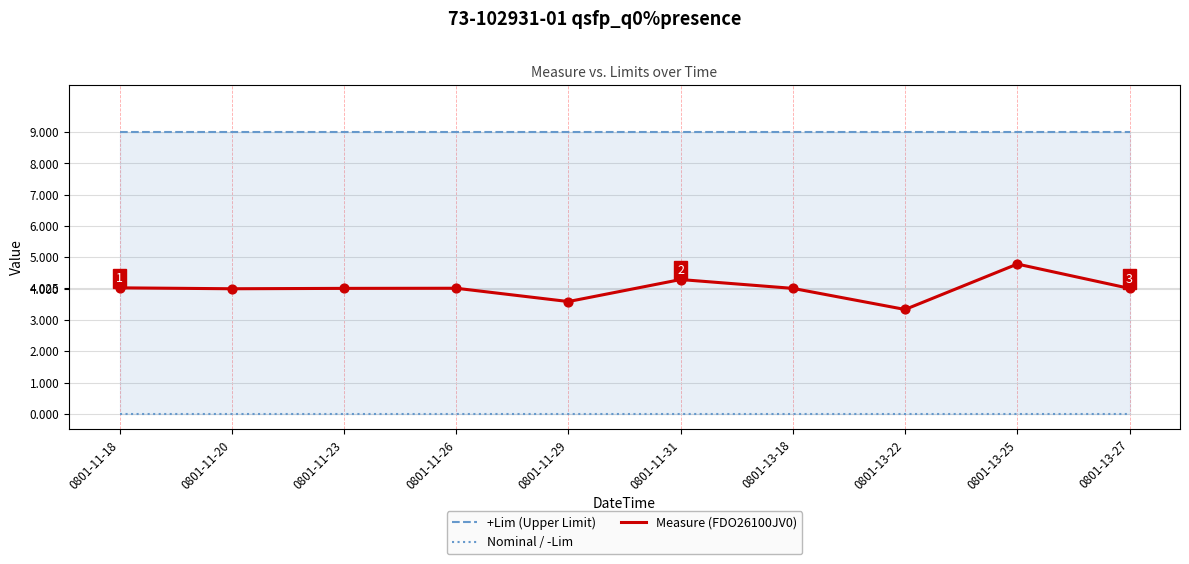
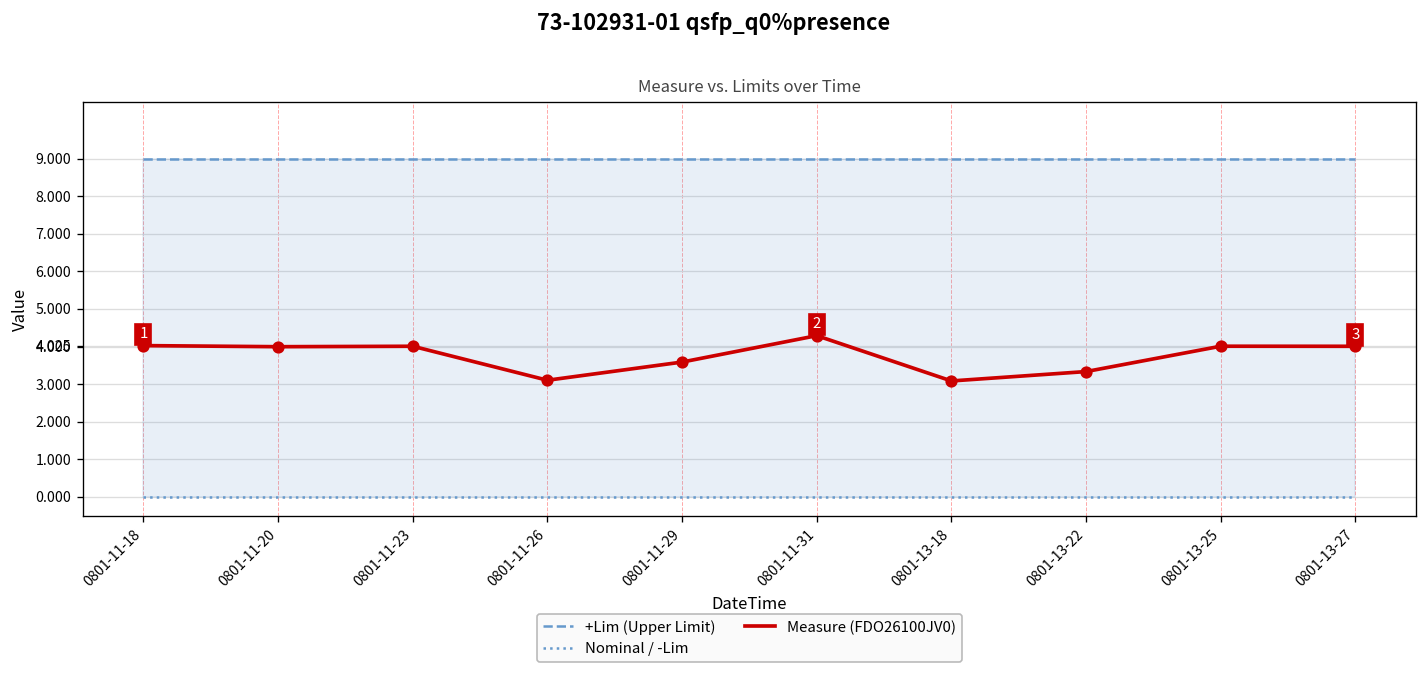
Measure (FDO26100JV0), 0801-11-26: 4.0 -> 3.1
Measure (FDO26100JV0), 0801-13-18: 4.0 -> 3.1
Measure (FDO26100JV0), 0801-13-25: 4.8 -> 4.0
